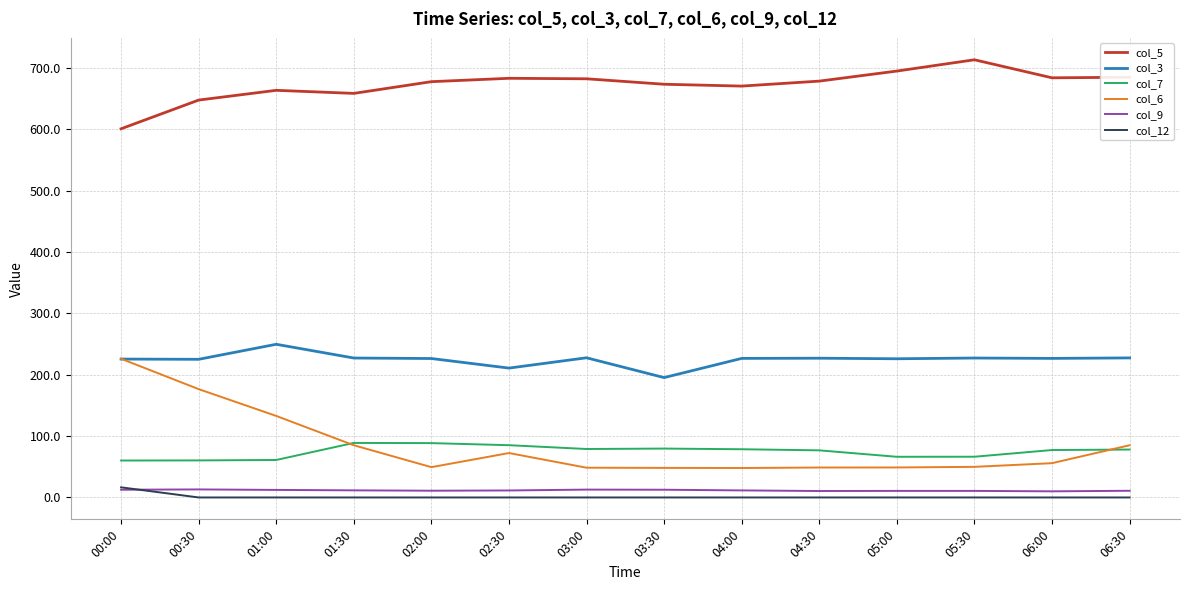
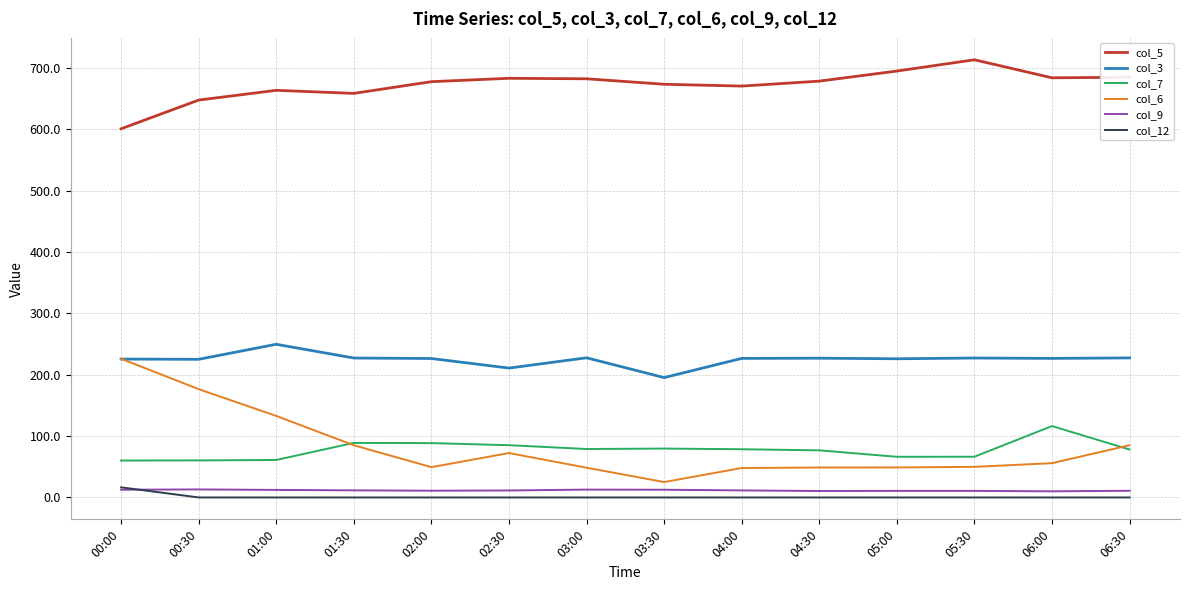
col_6, 03:30: 50 -> 30
col_7, 06:00: 80 -> 120
